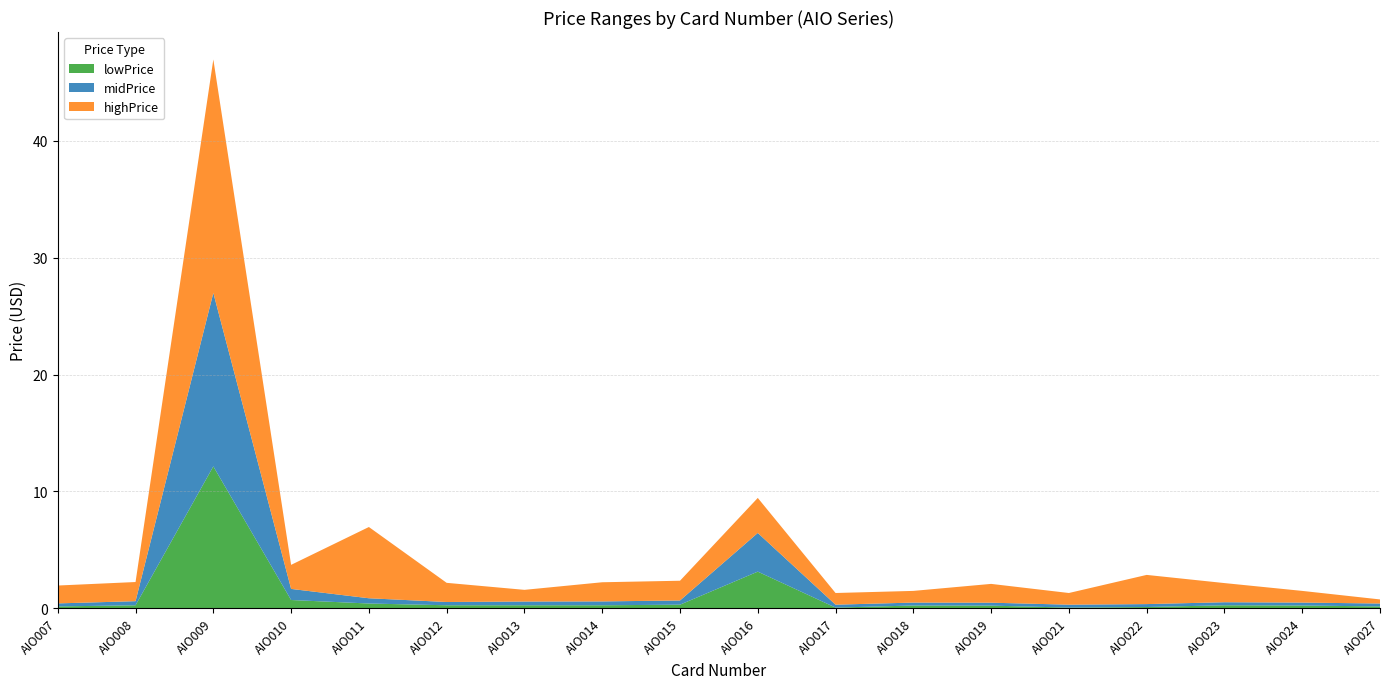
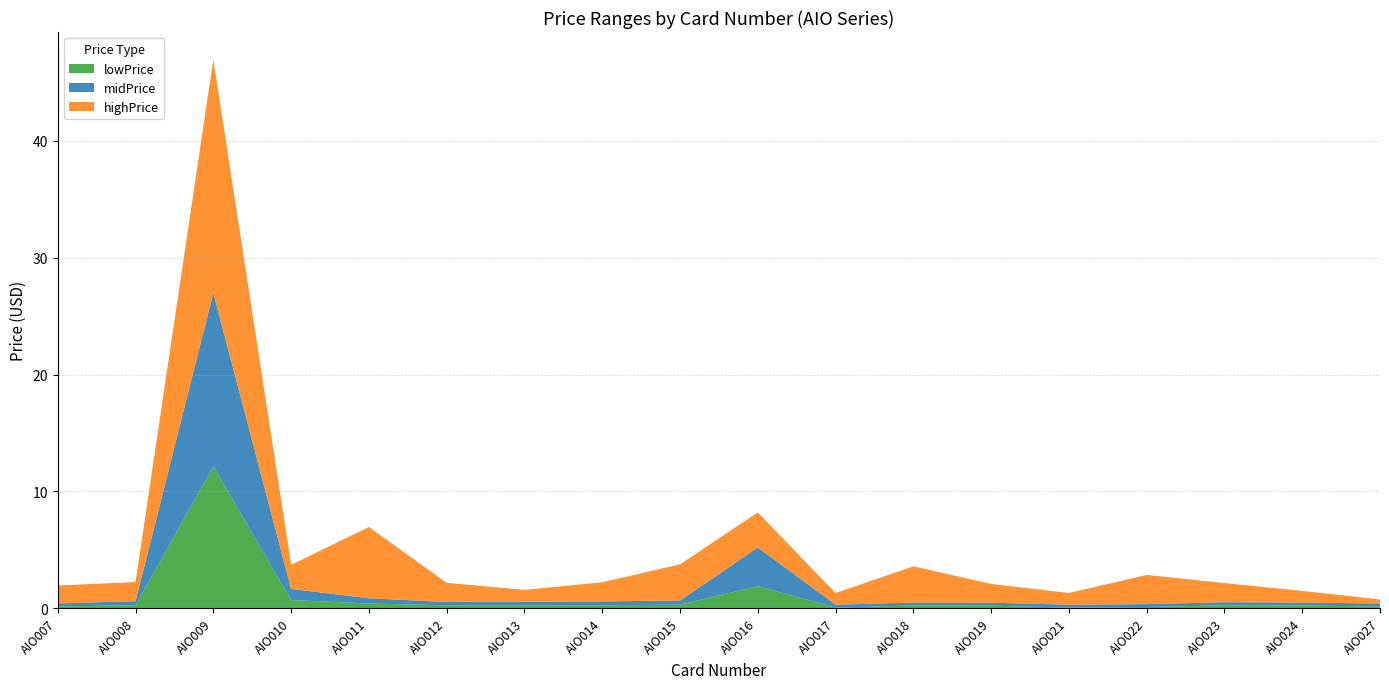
highPrice, AIO015: 1.7 -> 3.1
lowPrice, AIO016: 3.1 -> 1.9
highPrice, AIO018: 1.0 -> 3.1
